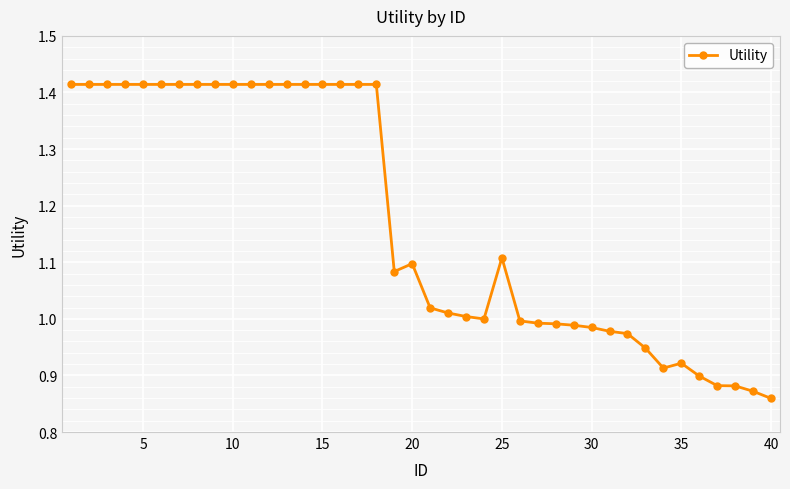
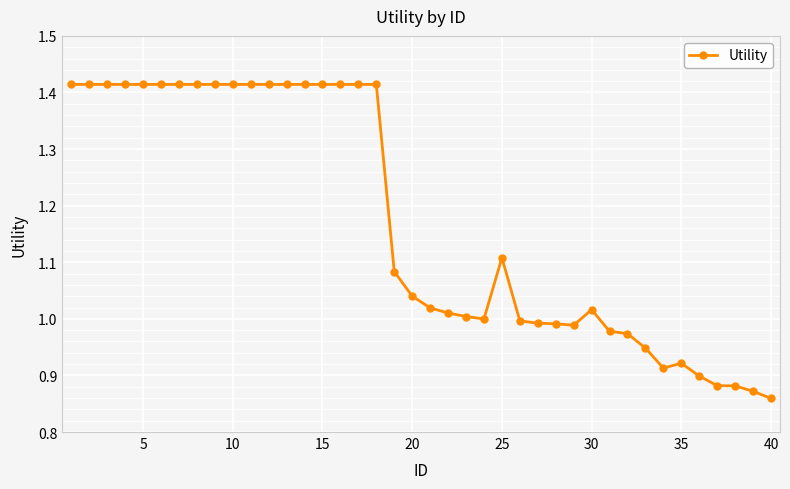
20: 1.10 -> 1.04
30: 0.98 -> 1.02
